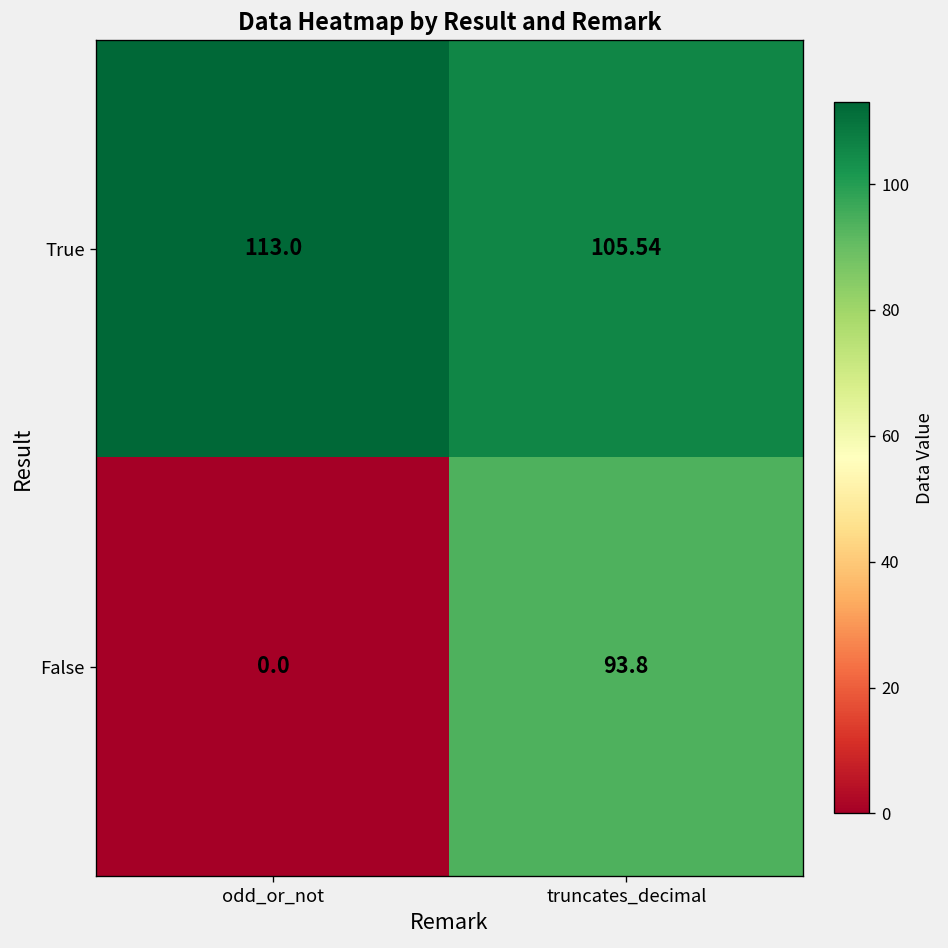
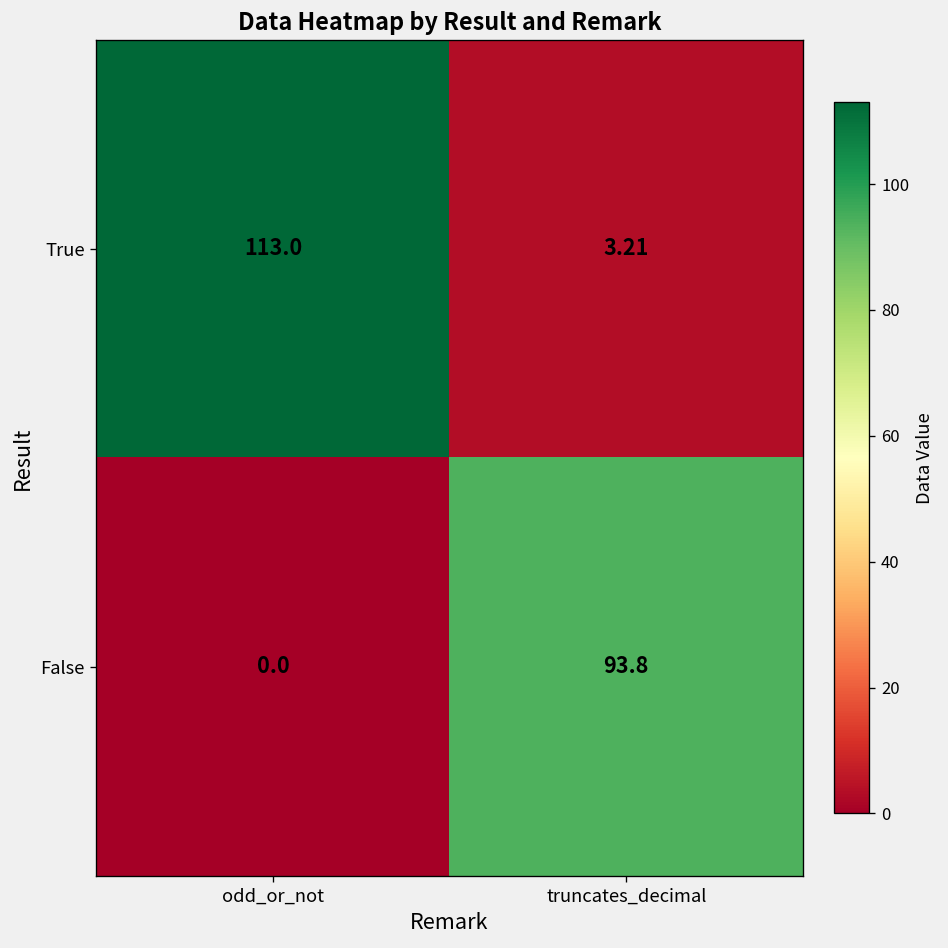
True, truncates_decimal: 105.54 -> 3.21
